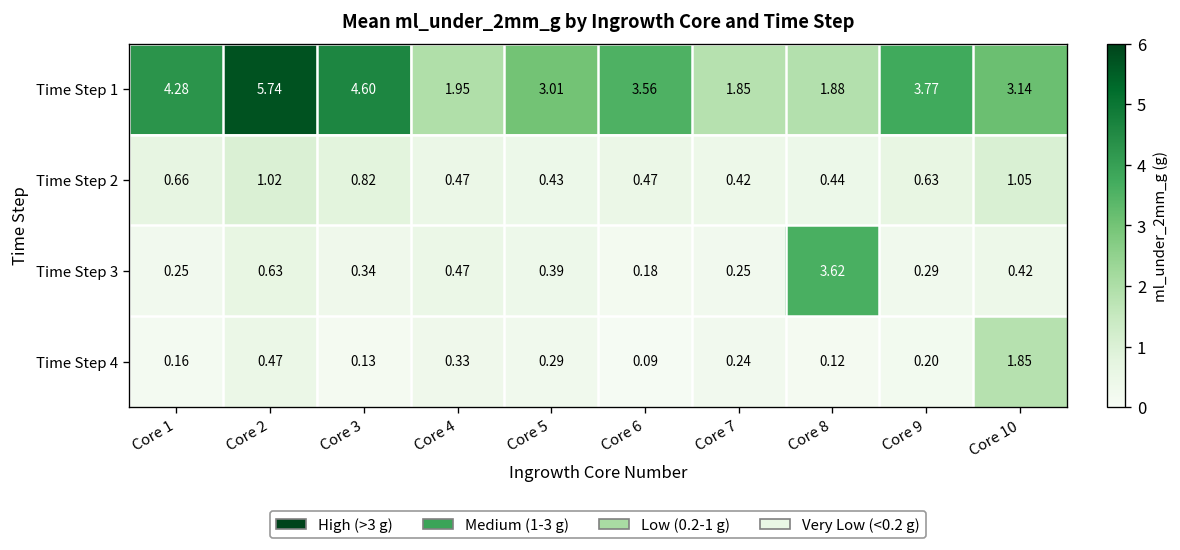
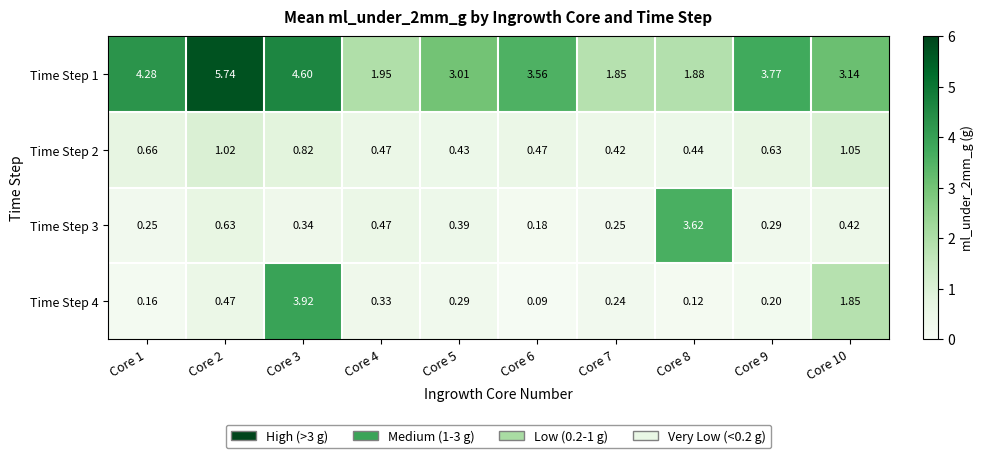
Time Step 4, Core 3: 0.13 -> 3.92
